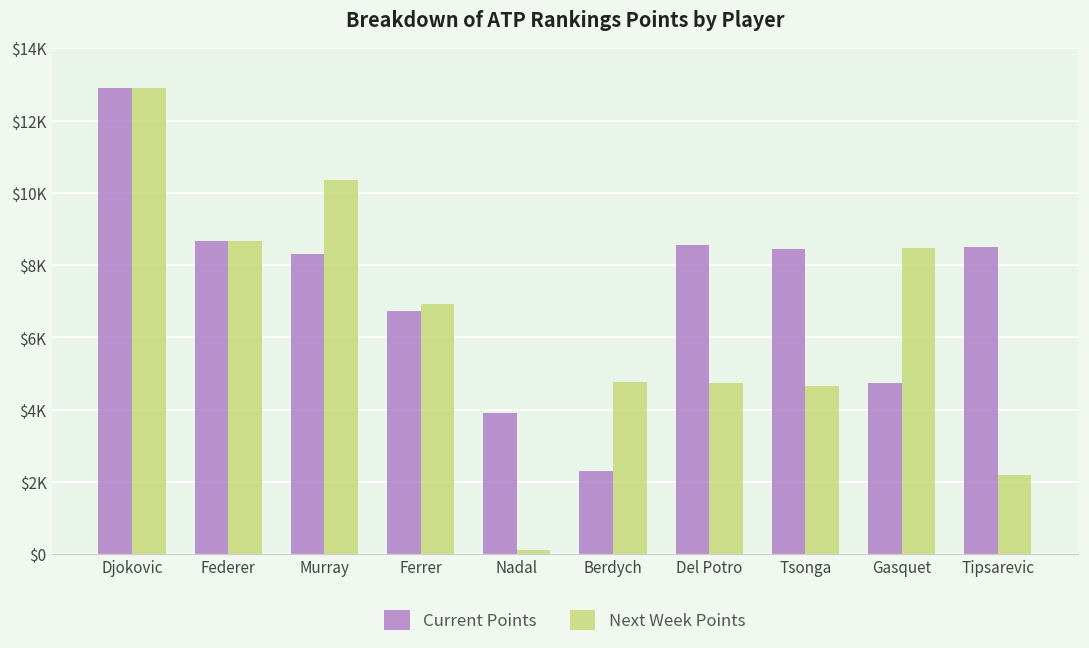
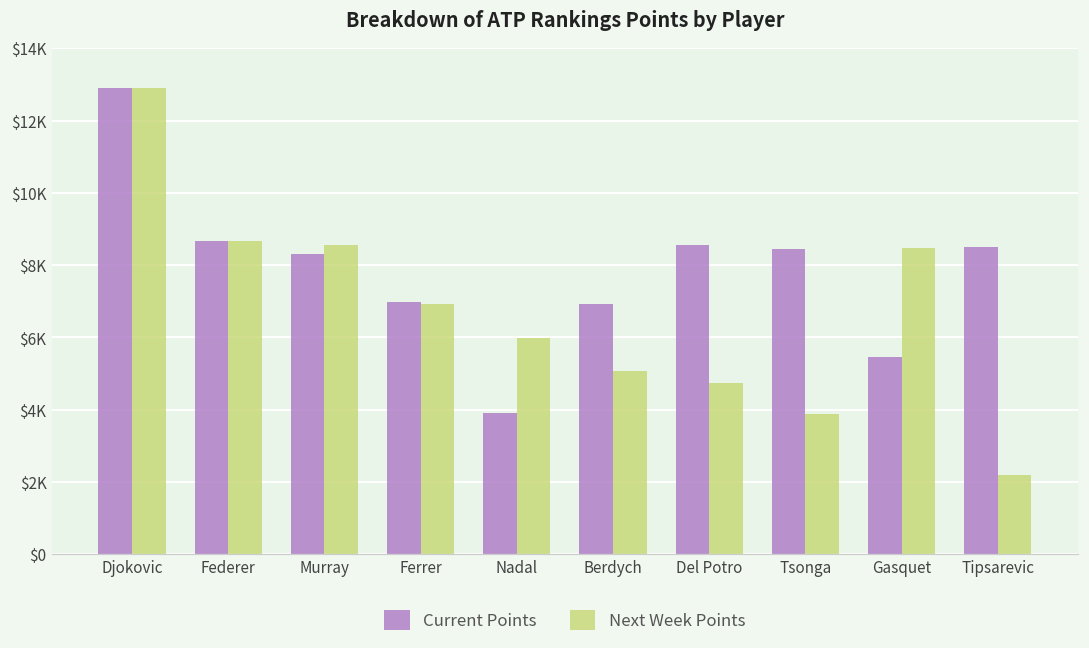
Next Week Points, Murray: $10400 -> $8600
Current Points, Ferrer: $6700 -> $7000
Next Week Points, Nadal: $100 -> $6000
Current Points, Berdych: $2300 -> $6900
Next Week Points, Berdych: $4800 -> $5100
Next Week Points, Tsonga: $4700 -> $3900
Current Points, Gasquet: $4800 -> $5500
